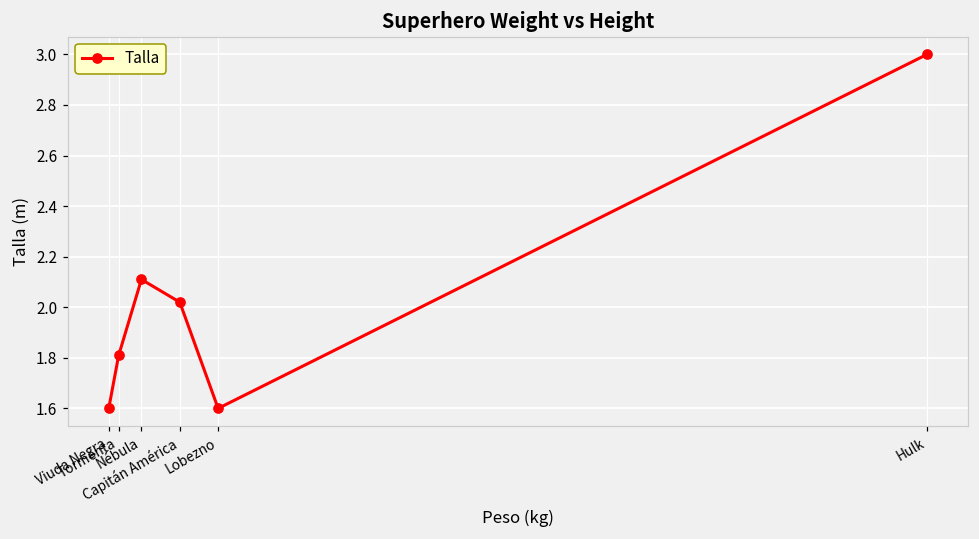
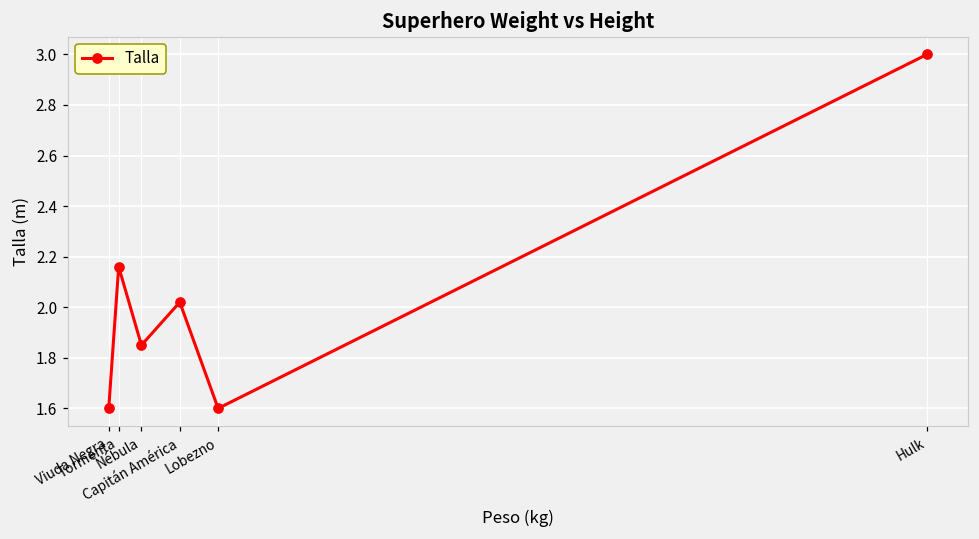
Tormenta: 1.81 -> 2.16
Nébula: 2.11 -> 1.85
